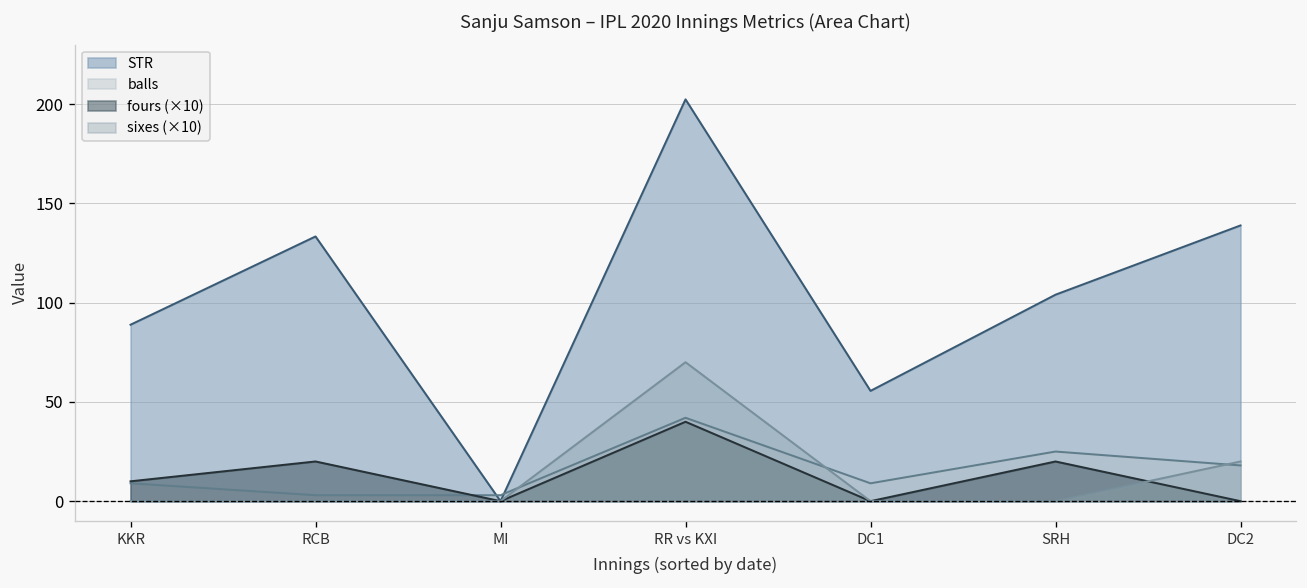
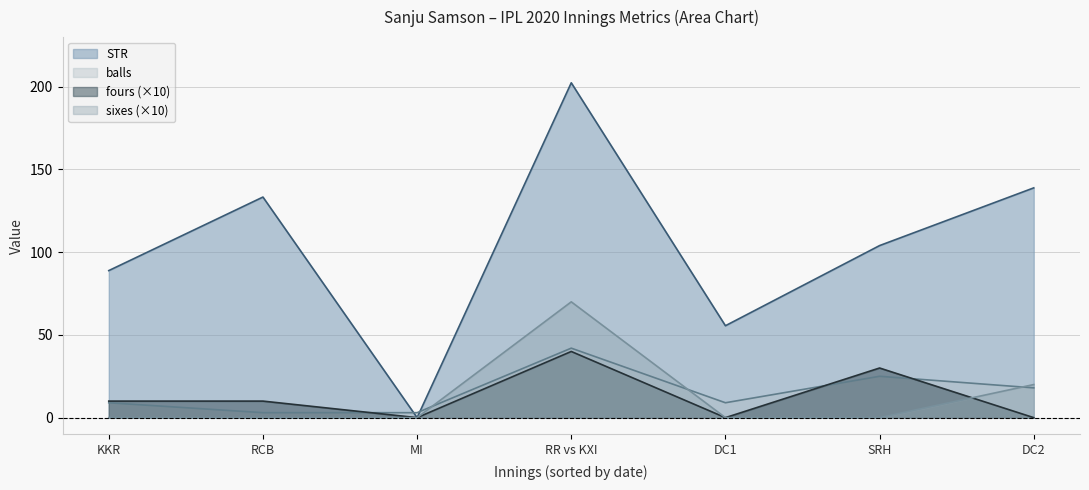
fours (×10), RCB: 20 -> 10
fours (×10), SRH: 20 -> 30
